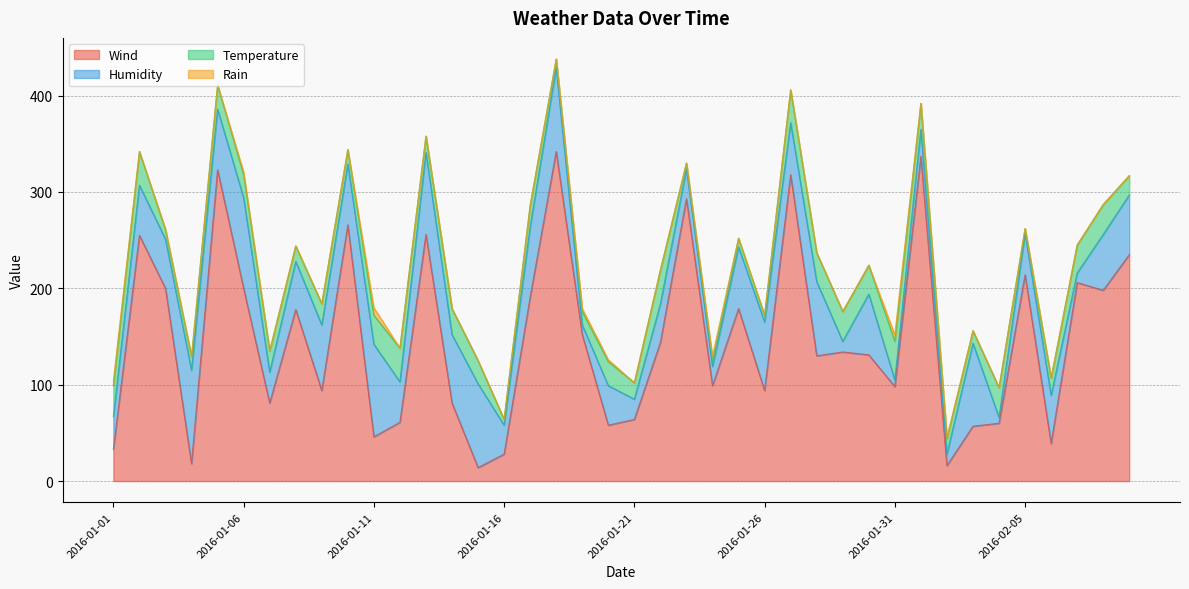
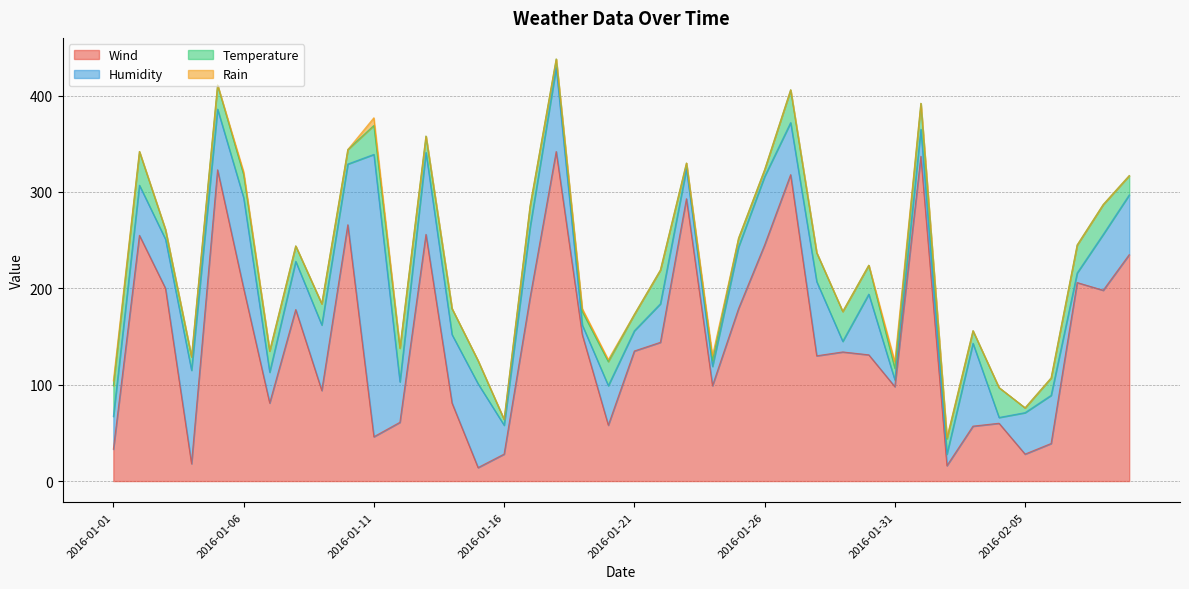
Humidity, 2016-01-11: 100 -> 290
Wind, 2016-01-21: 60 -> 140
Wind, 2016-01-26: 90 -> 250
Temperature, 2016-01-31: 40 -> 10
Wind, 2016-02-05: 210 -> 30
